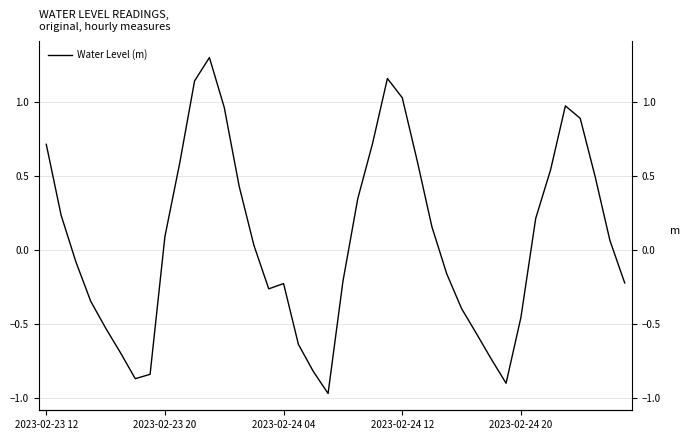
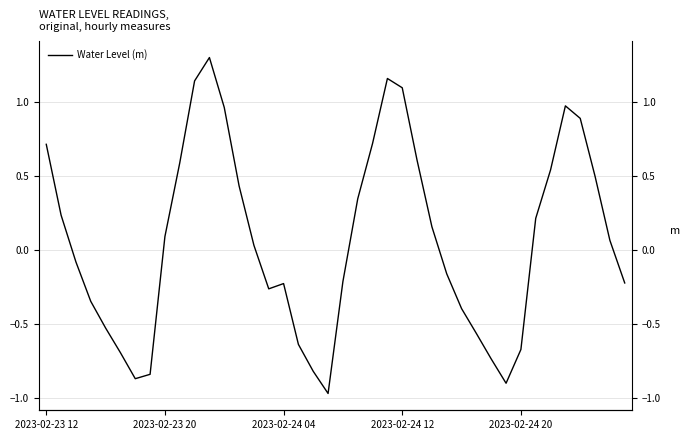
2023-02-24 12: 1.03 -> 1.09
2023-02-24 20: -0.46 -> -0.67
